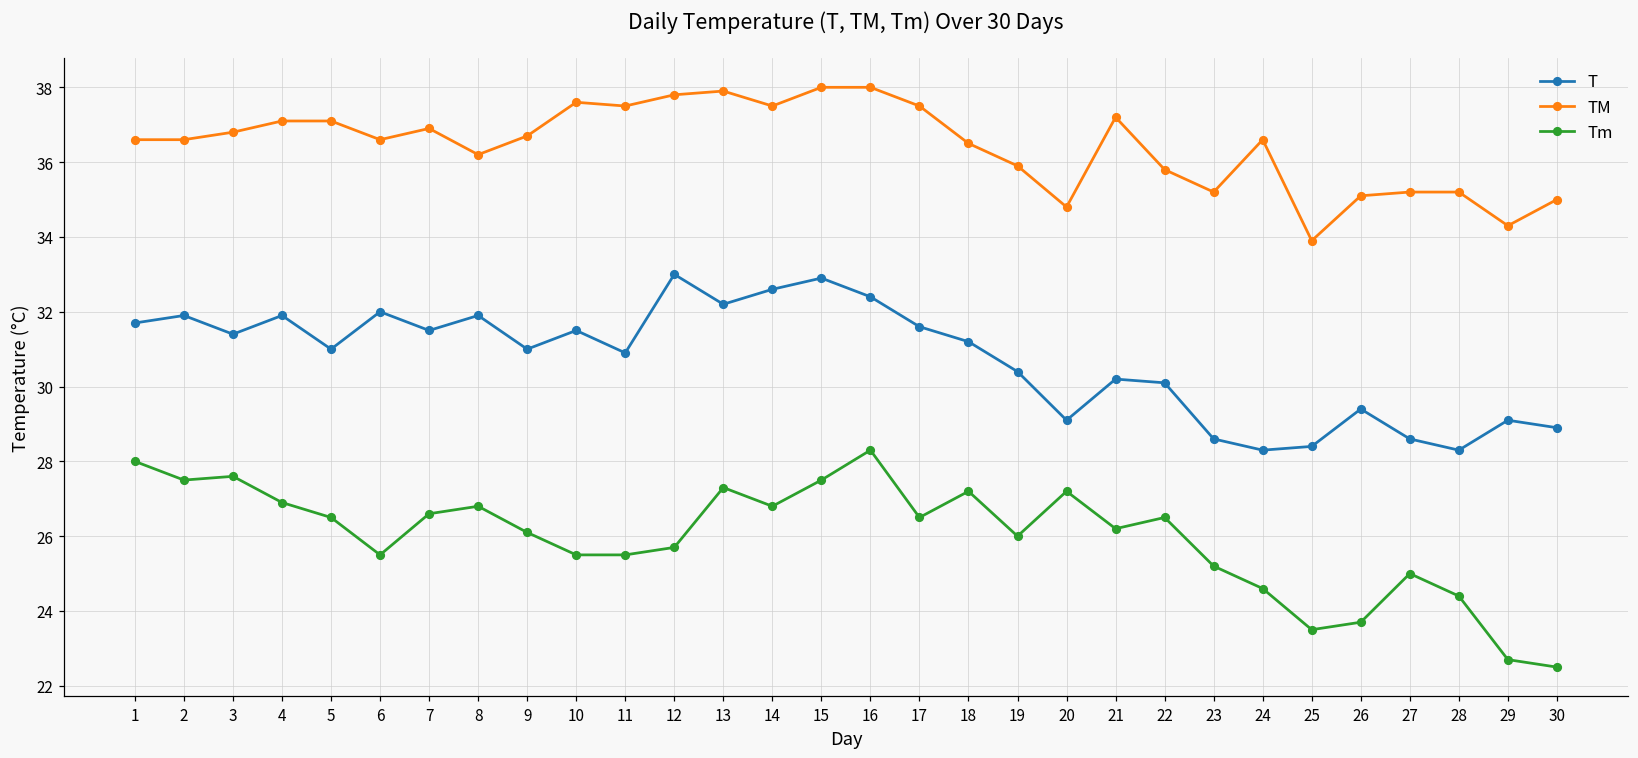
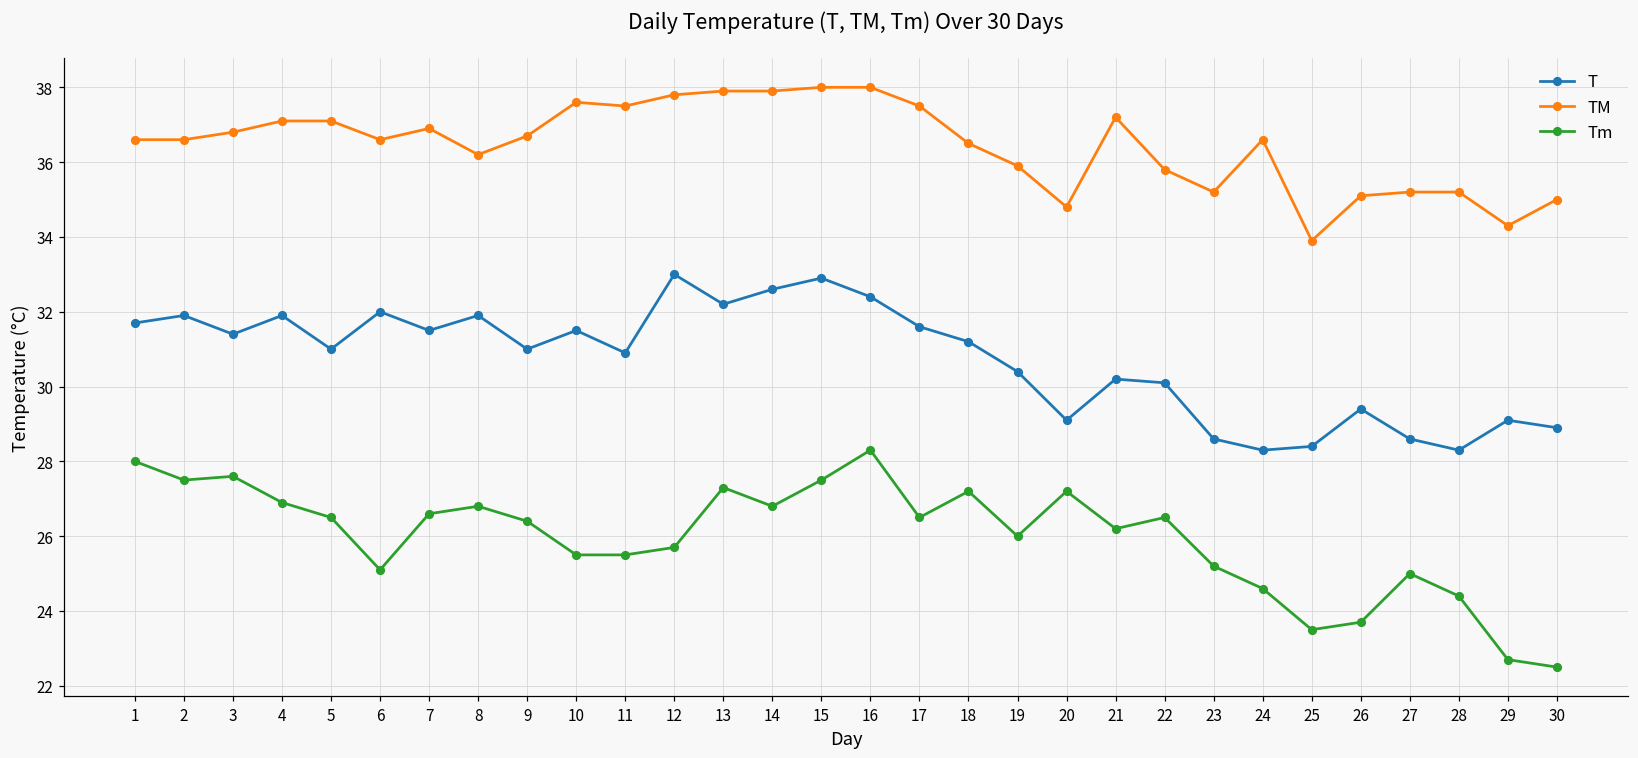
Tm, 6: 25.5 -> 25.1
Tm, 9: 26.1 -> 26.4
TM, 14: 37.5 -> 37.9
